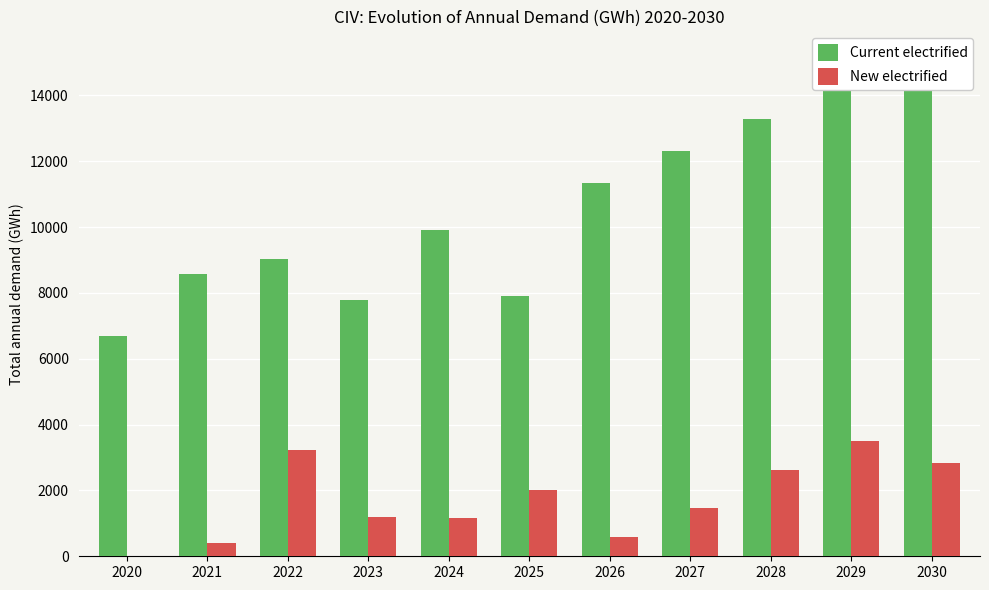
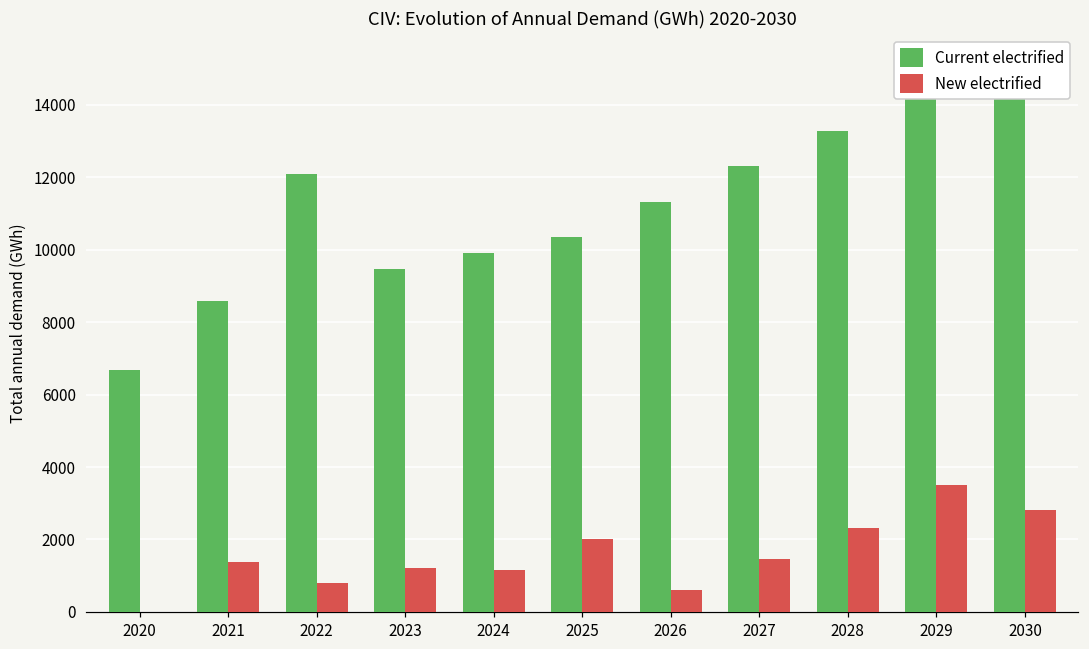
New electrified, 2021: 400 -> 1400
Current electrified, 2022: 9000 -> 12100
New electrified, 2022: 3200 -> 800
Current electrified, 2023: 7800 -> 9500
Current electrified, 2025: 7900 -> 10300
New electrified, 2028: 2600 -> 2300
